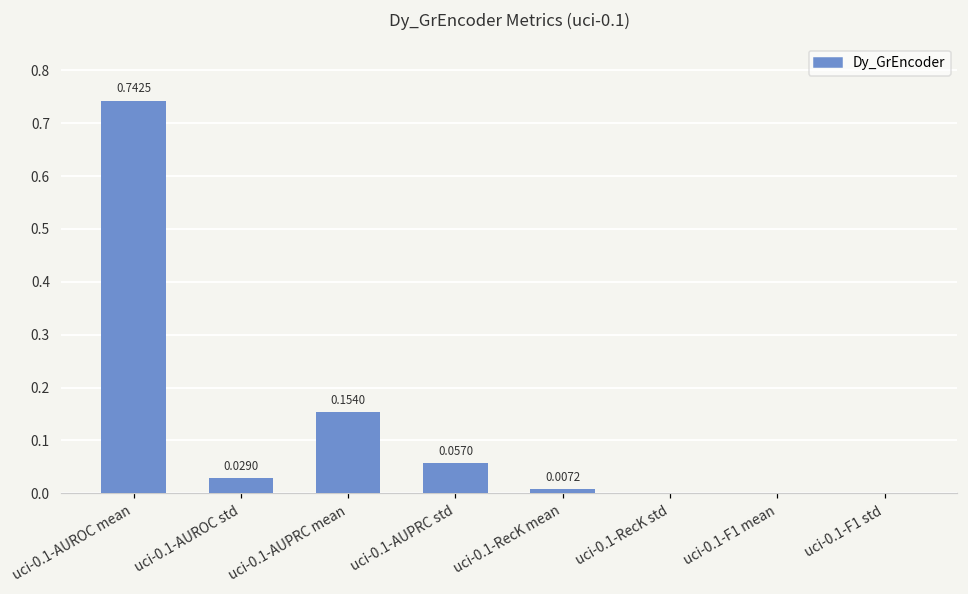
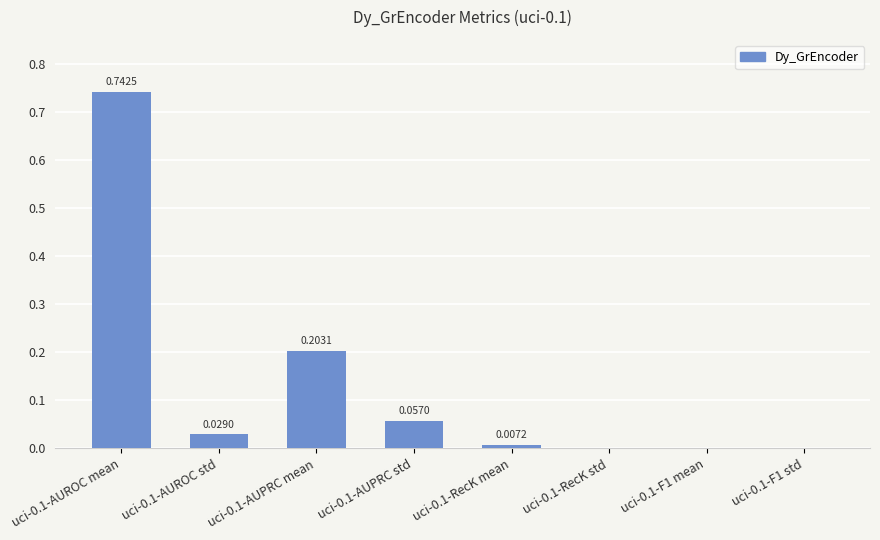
uci-0.1-AUPRC mean: 0.1540 -> 0.2031
